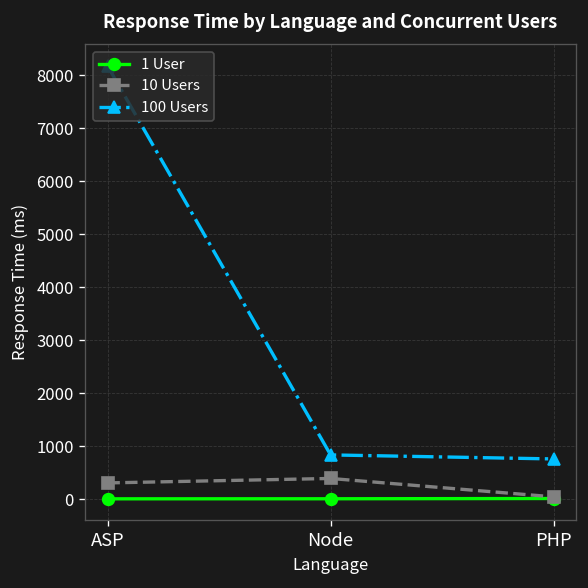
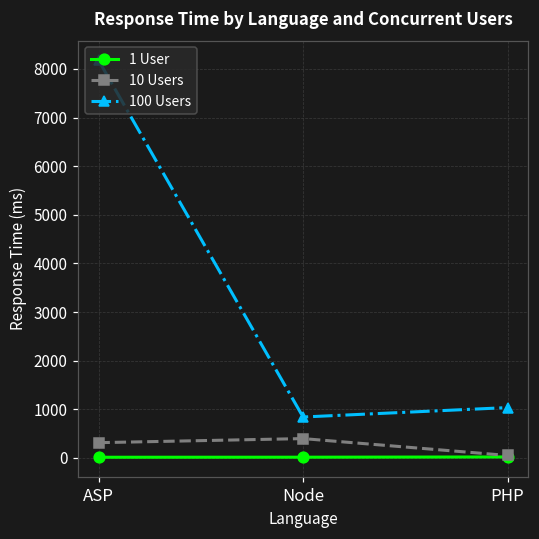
100 Users, PHP: 800 -> 1000
